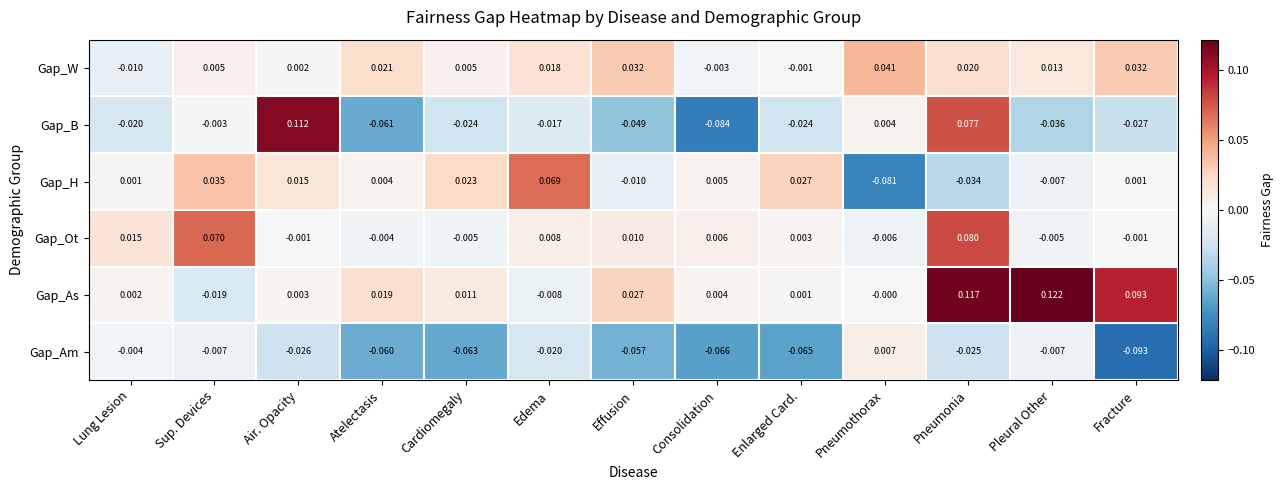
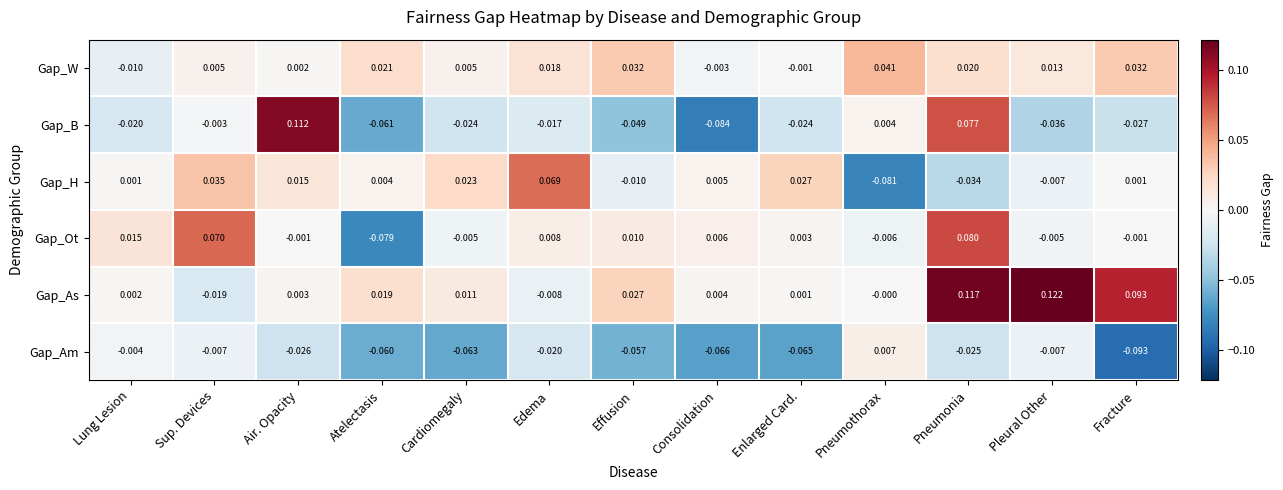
Gap_Ot, Atelectasis: -0.004 -> -0.079
